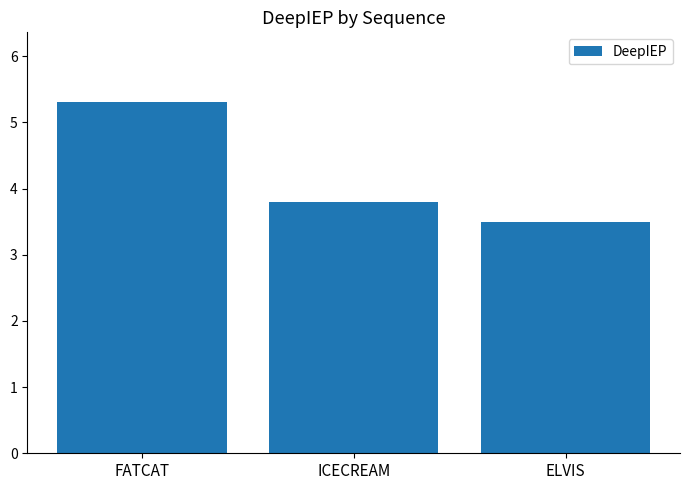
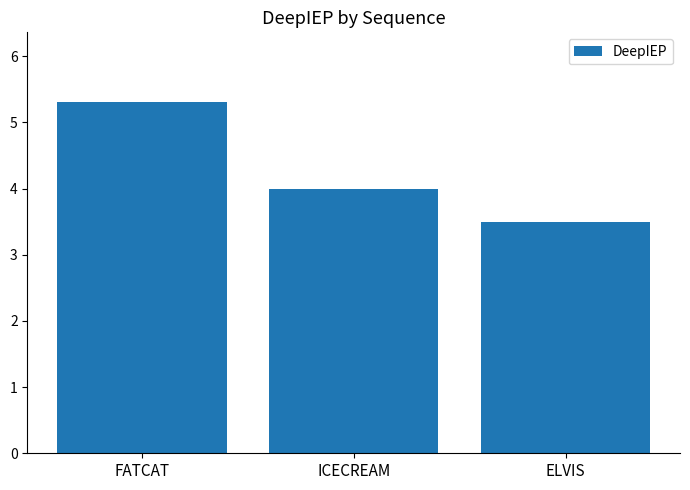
ICECREAM: 3.8 -> 4.0
